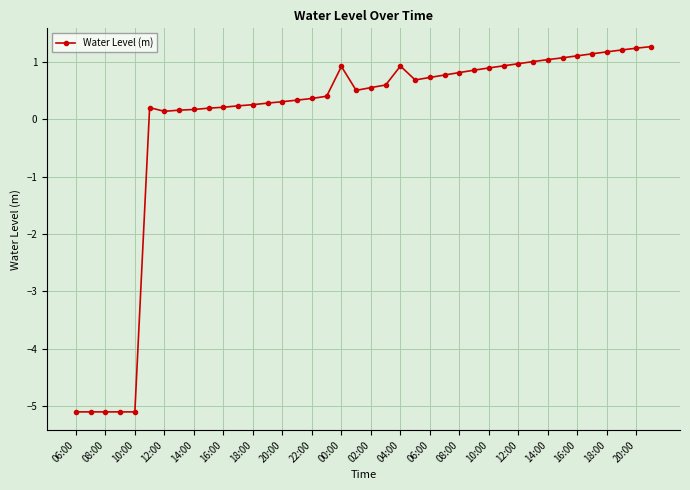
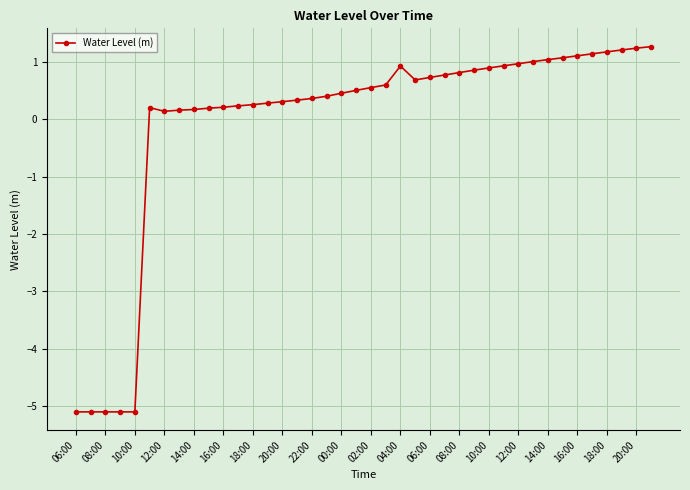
00:00: 0.9 -> 0.5
